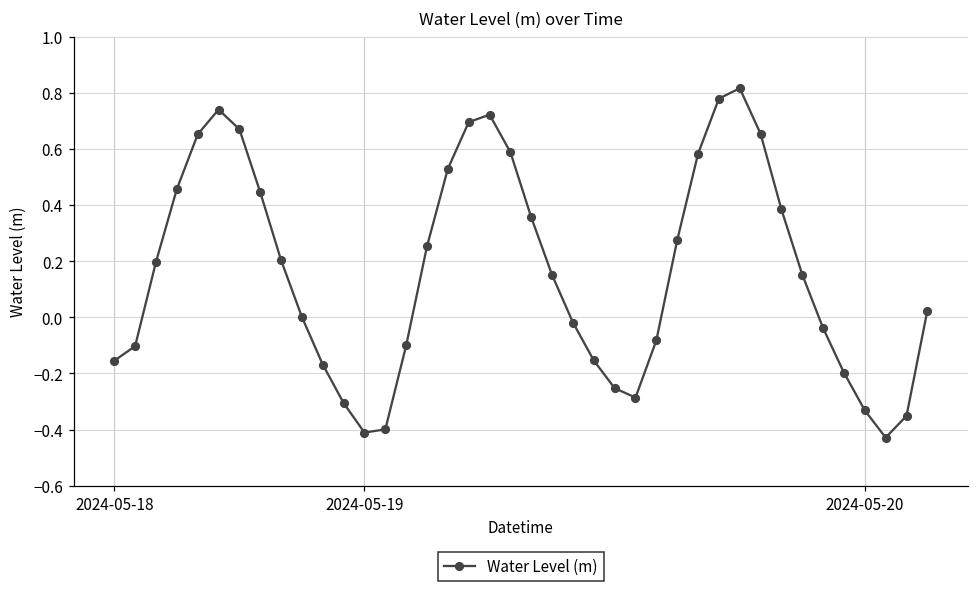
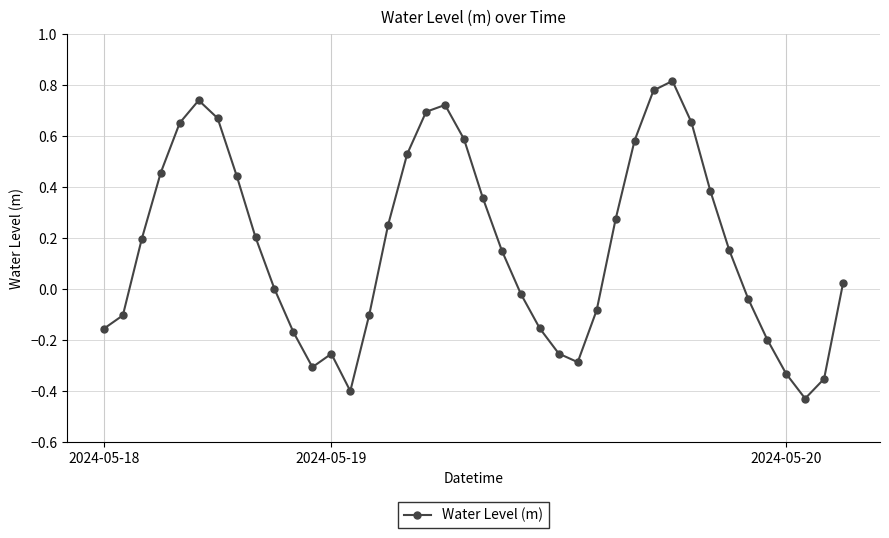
2024-05-19: -0.41 -> -0.25
